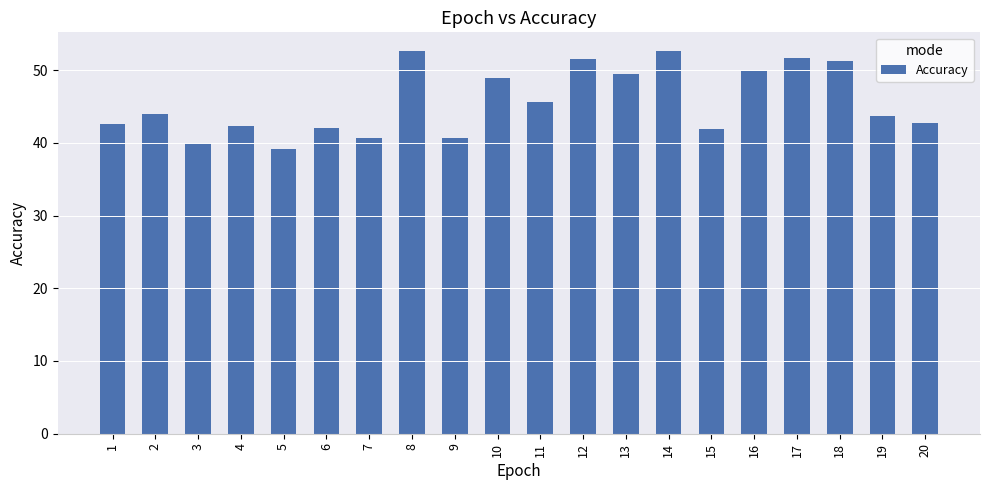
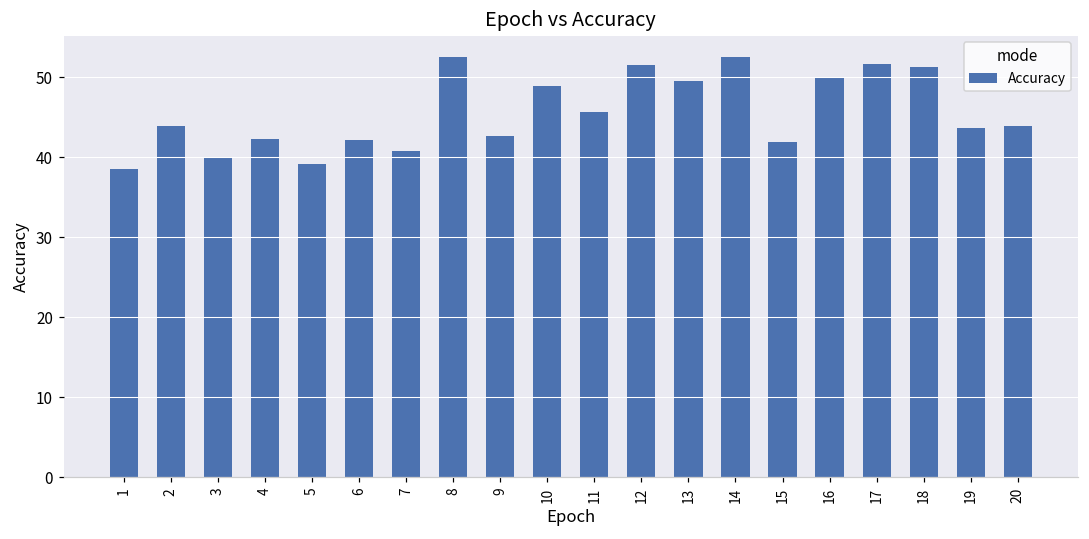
1: 43 -> 38
9: 41 -> 43
20: 43 -> 44
